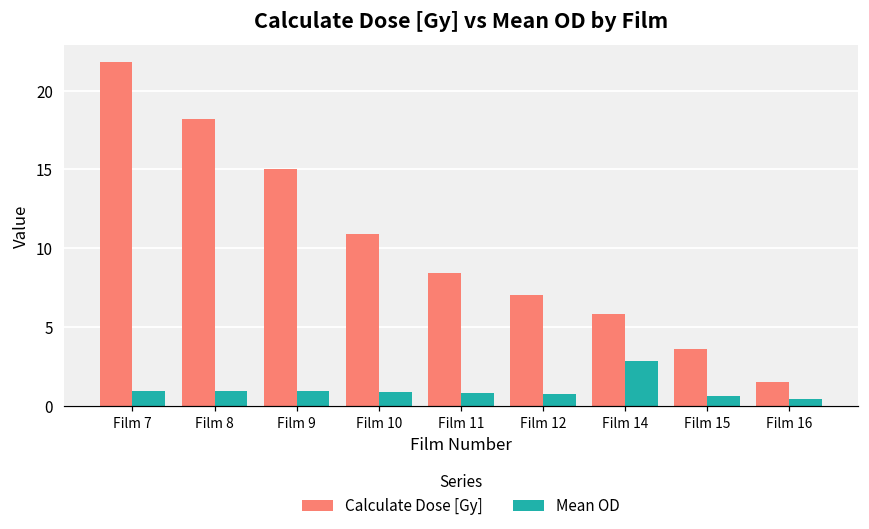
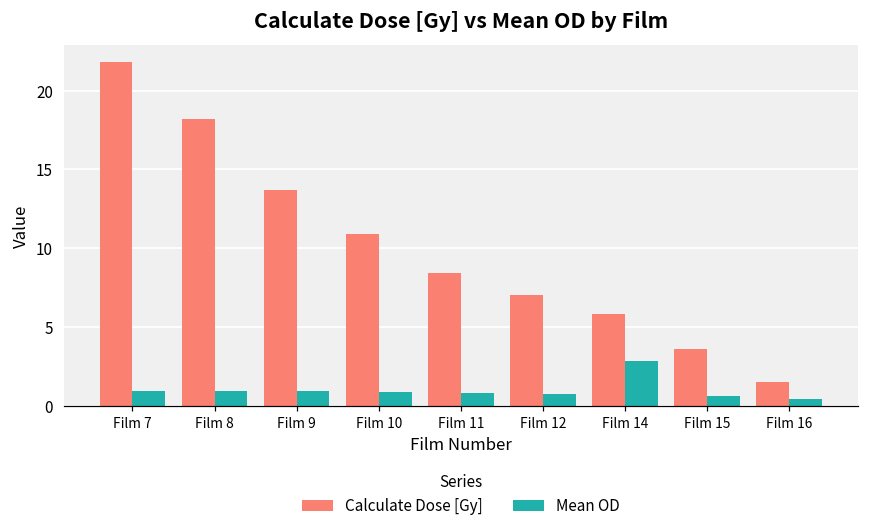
Calculate Dose [Gy], Film 9: 15.0 -> 13.7
